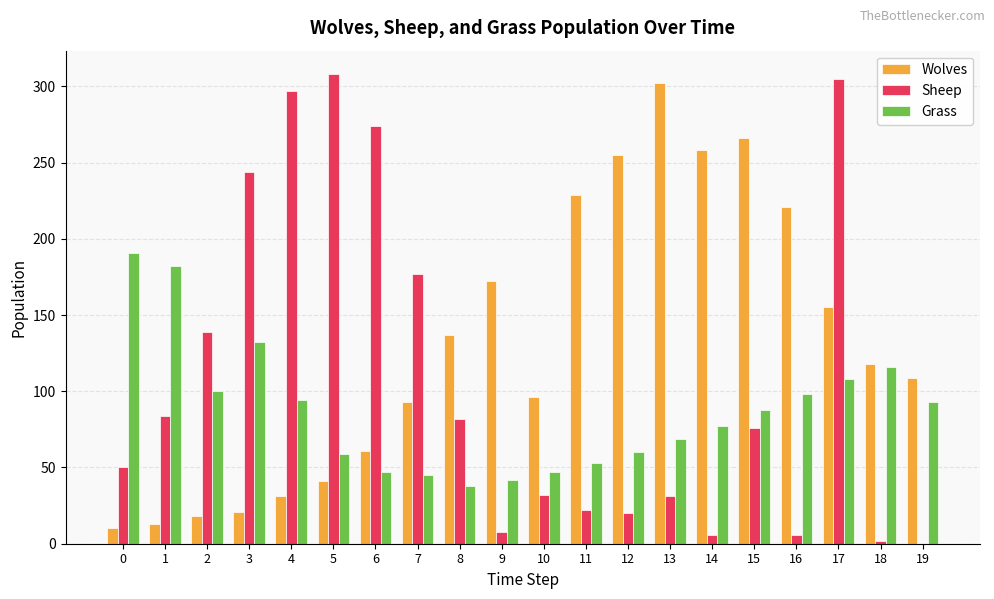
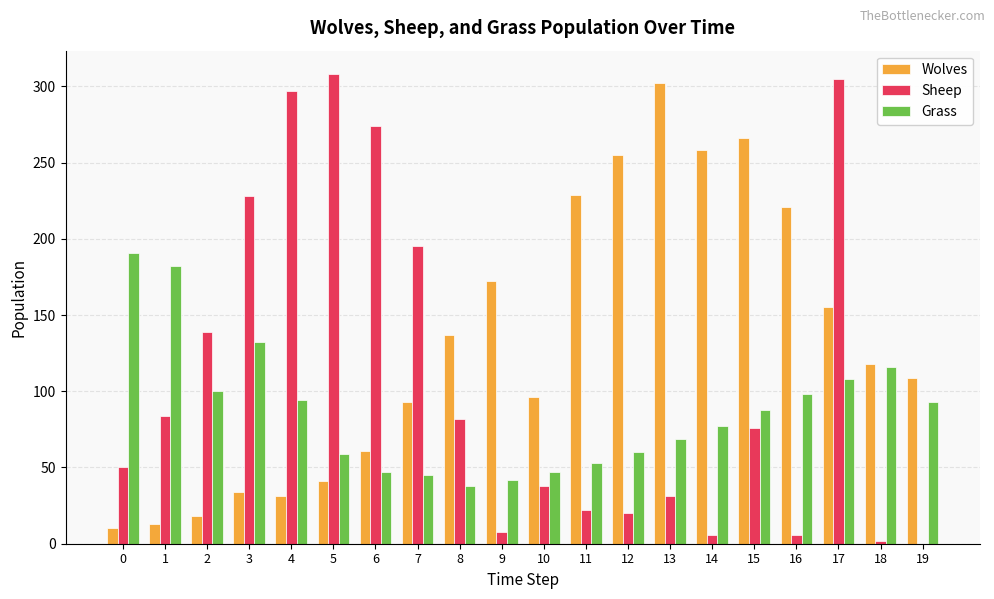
Wolves, 3: 21 -> 34
Sheep, 3: 244 -> 228
Sheep, 7: 177 -> 195
Sheep, 10: 32 -> 38
